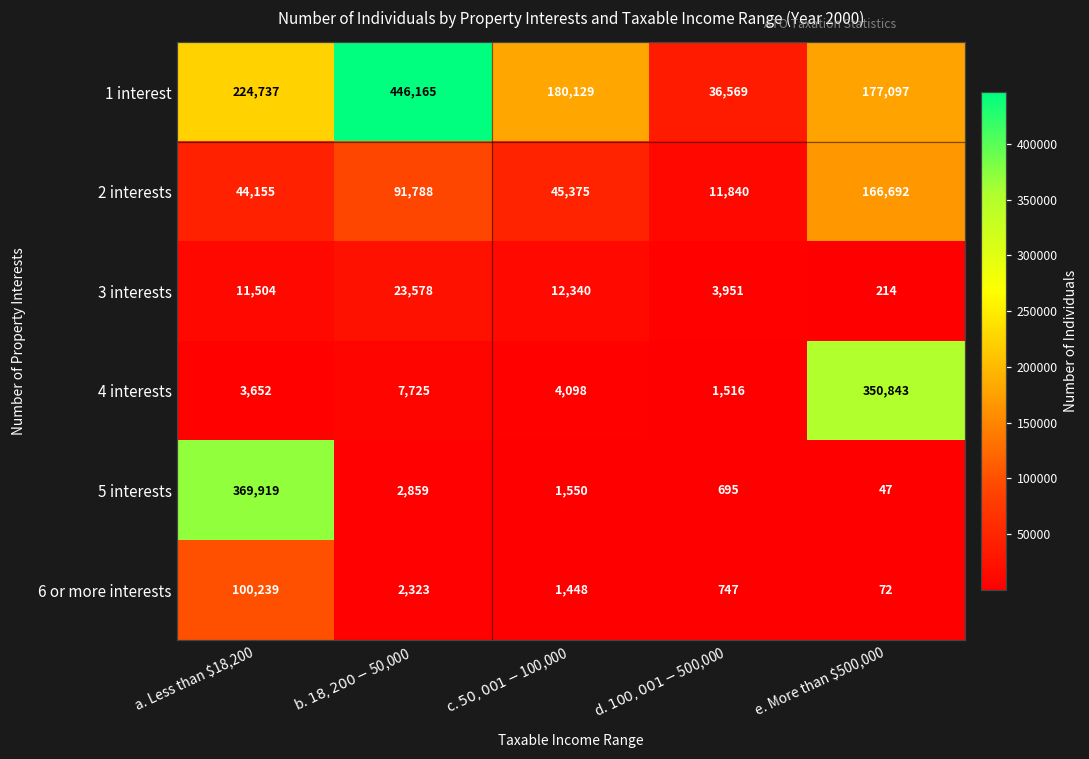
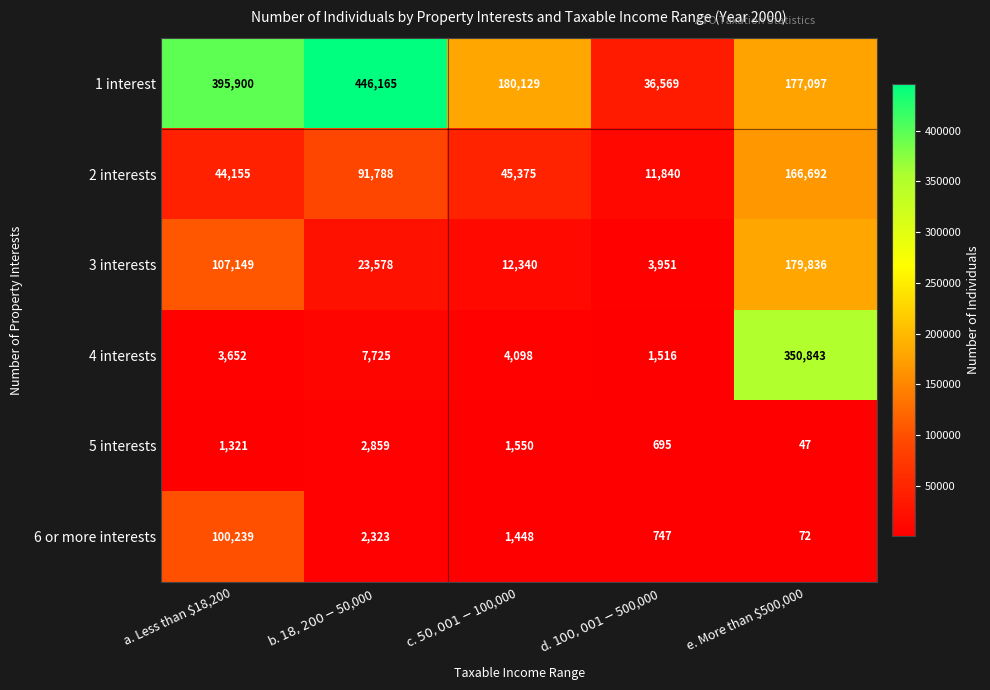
1 interest, a. Less than $18,200: 224,737 -> 395,900
3 interests, a. Less than $18,200: 11,504 -> 107,149
3 interests, e. More than $500,000: 214 -> 179,836
5 interests, a. Less than $18,200: 369,919 -> 1,321
